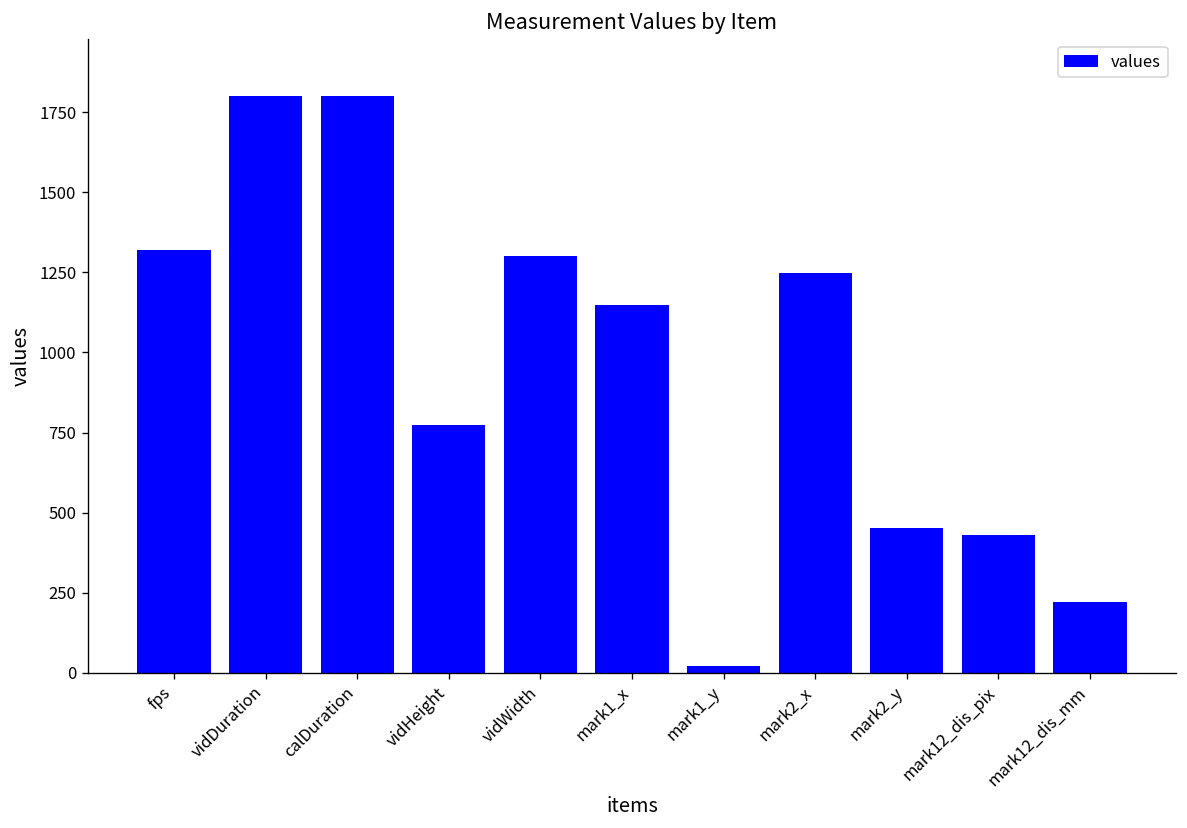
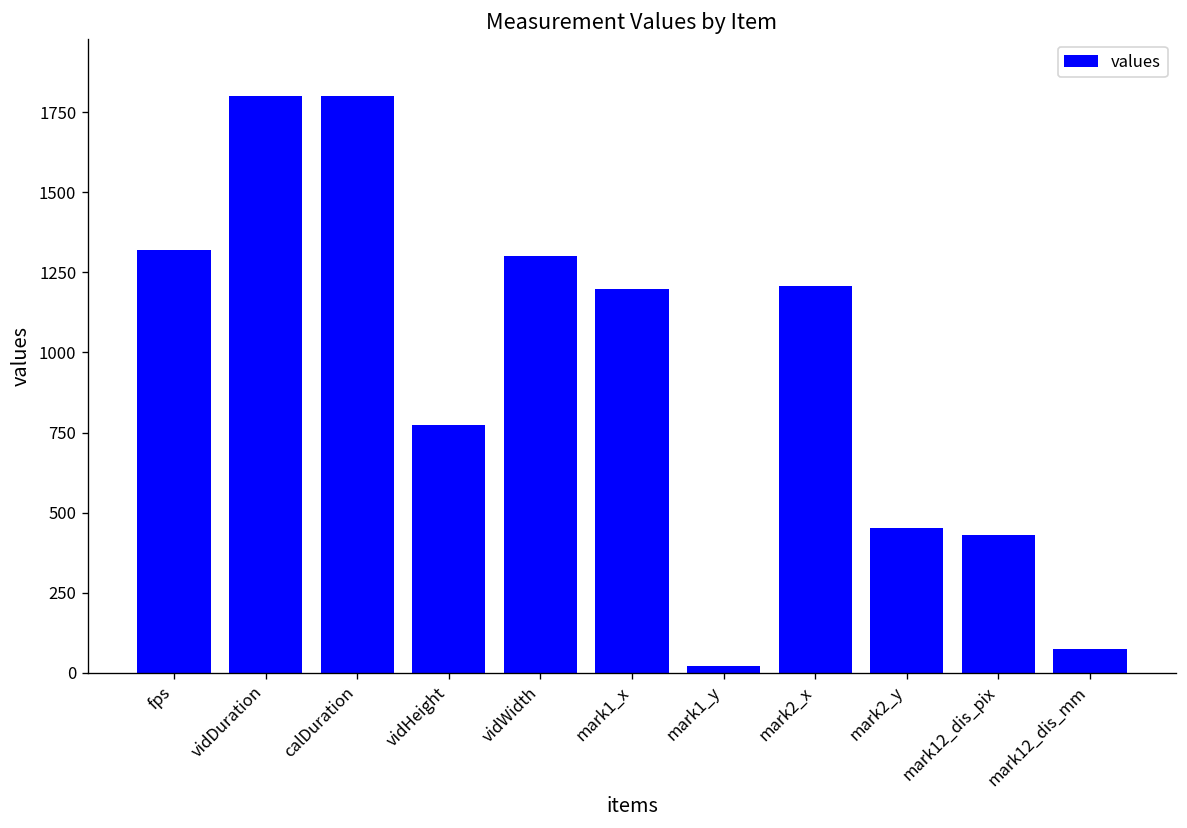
mark1_x: 1150 -> 1200
mark2_x: 1250 -> 1210
mark12_dis_mm: 220 -> 70
